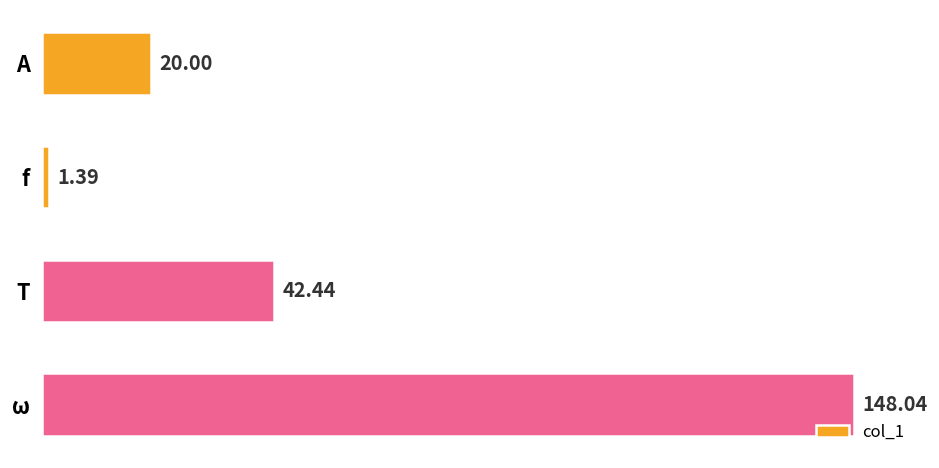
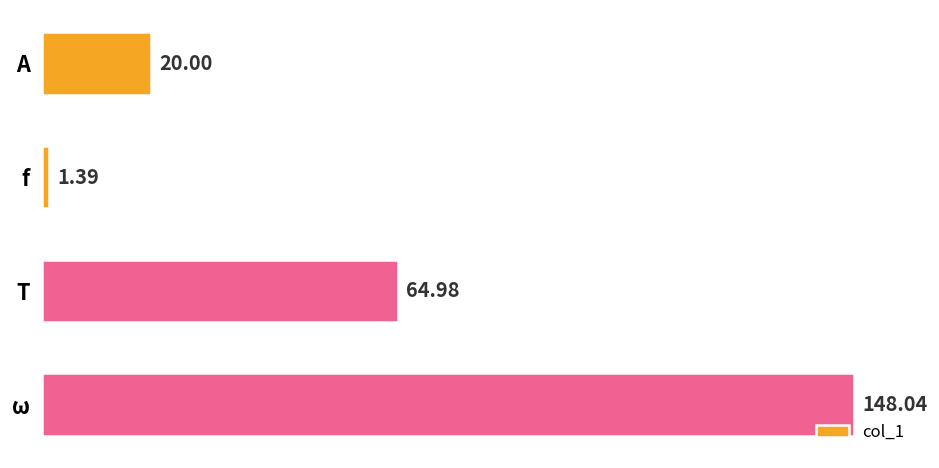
T: 42.44 -> 64.98
